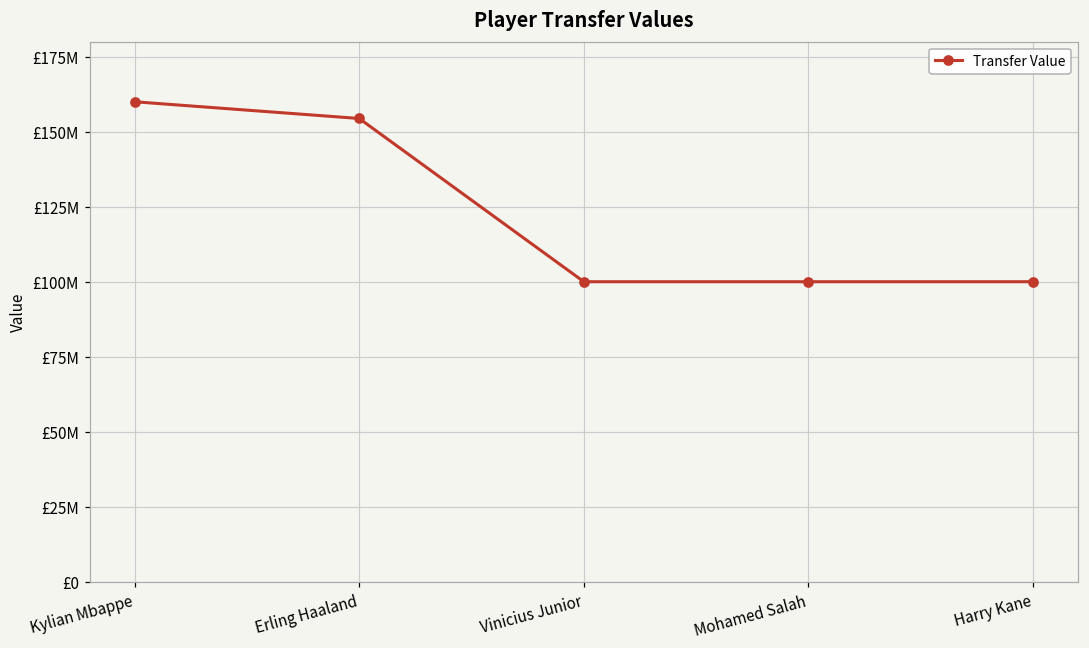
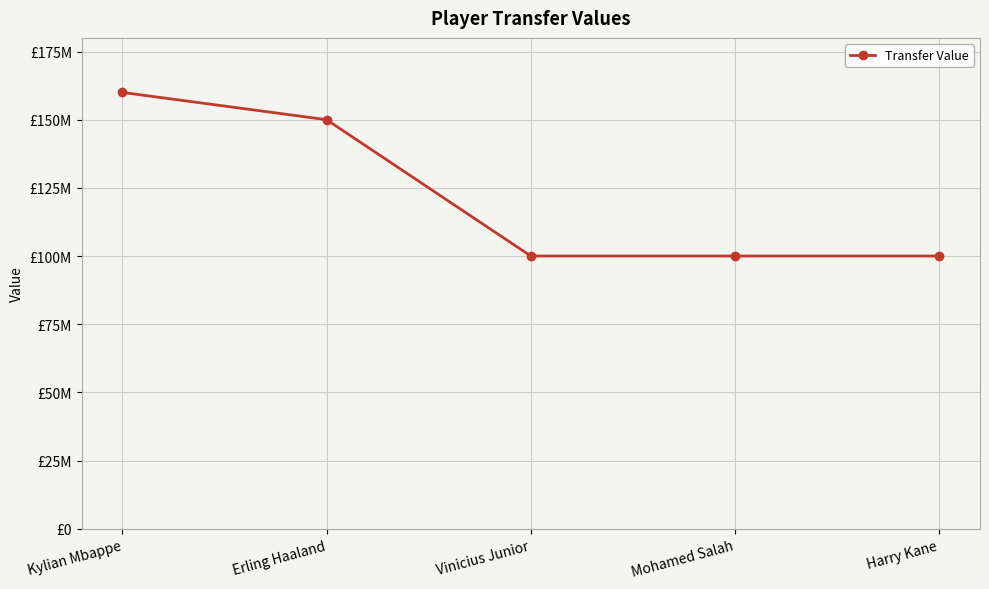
Erling Haaland: £154000000 -> £150000000
